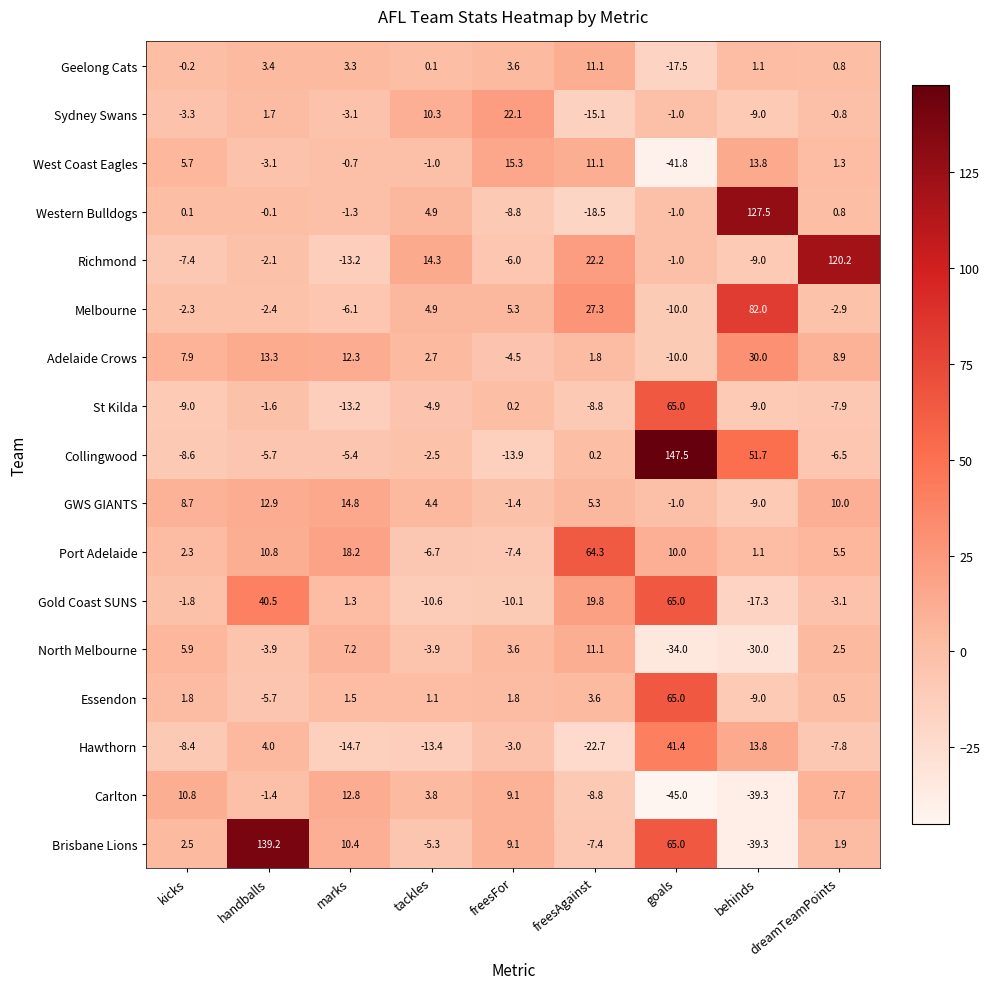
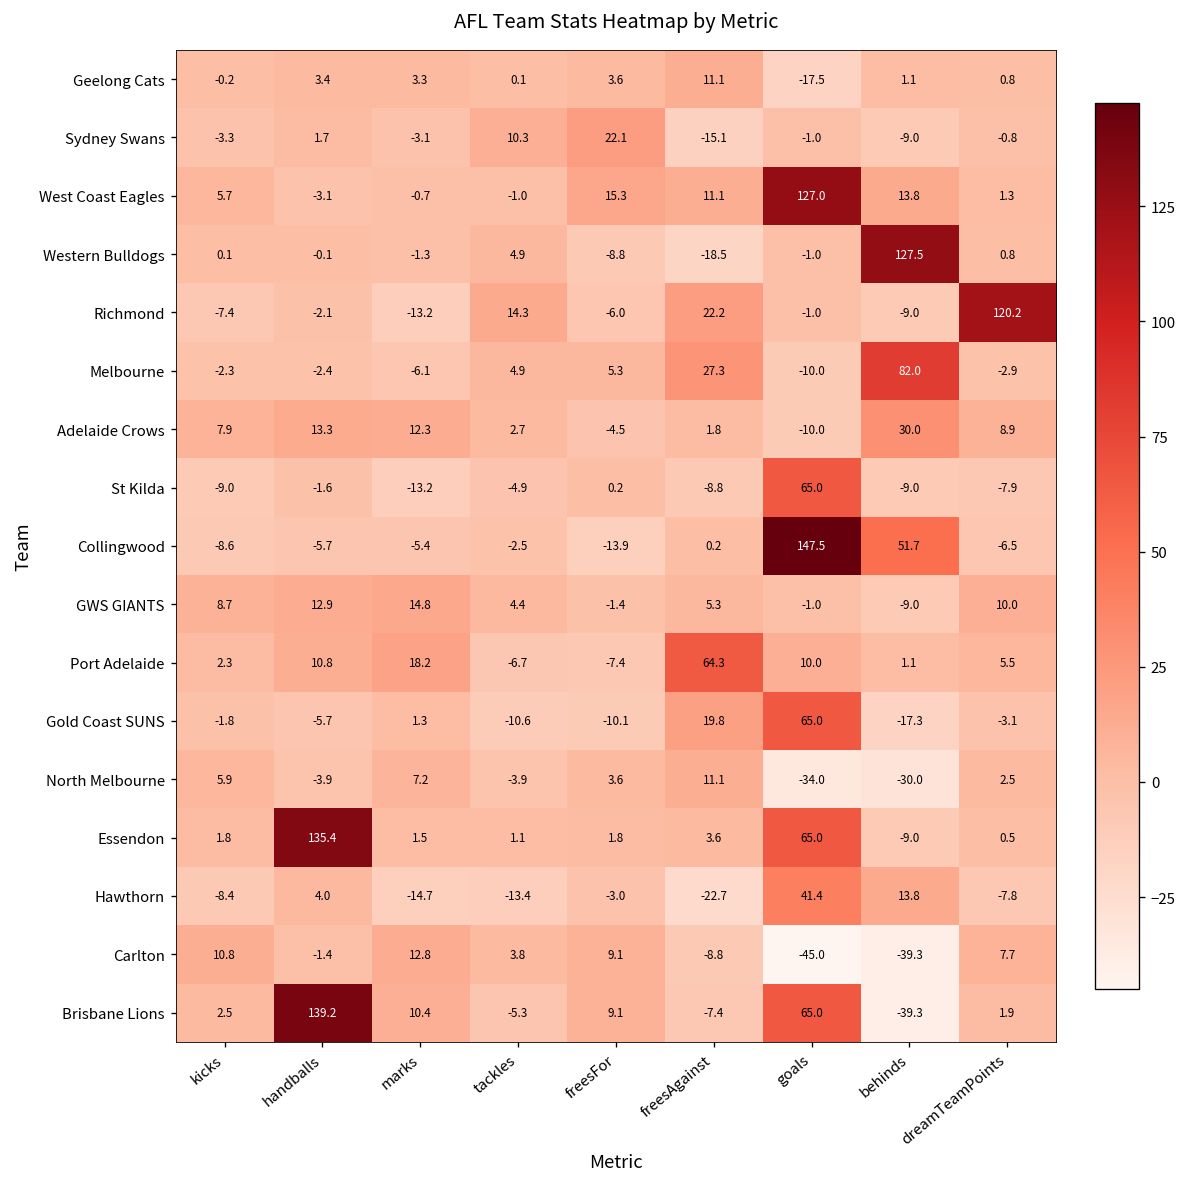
West Coast Eagles, goals: -41.8 -> 127.0
Gold Coast SUNS, handballs: 40.5 -> -5.7
Essendon, handballs: -5.7 -> 135.4
